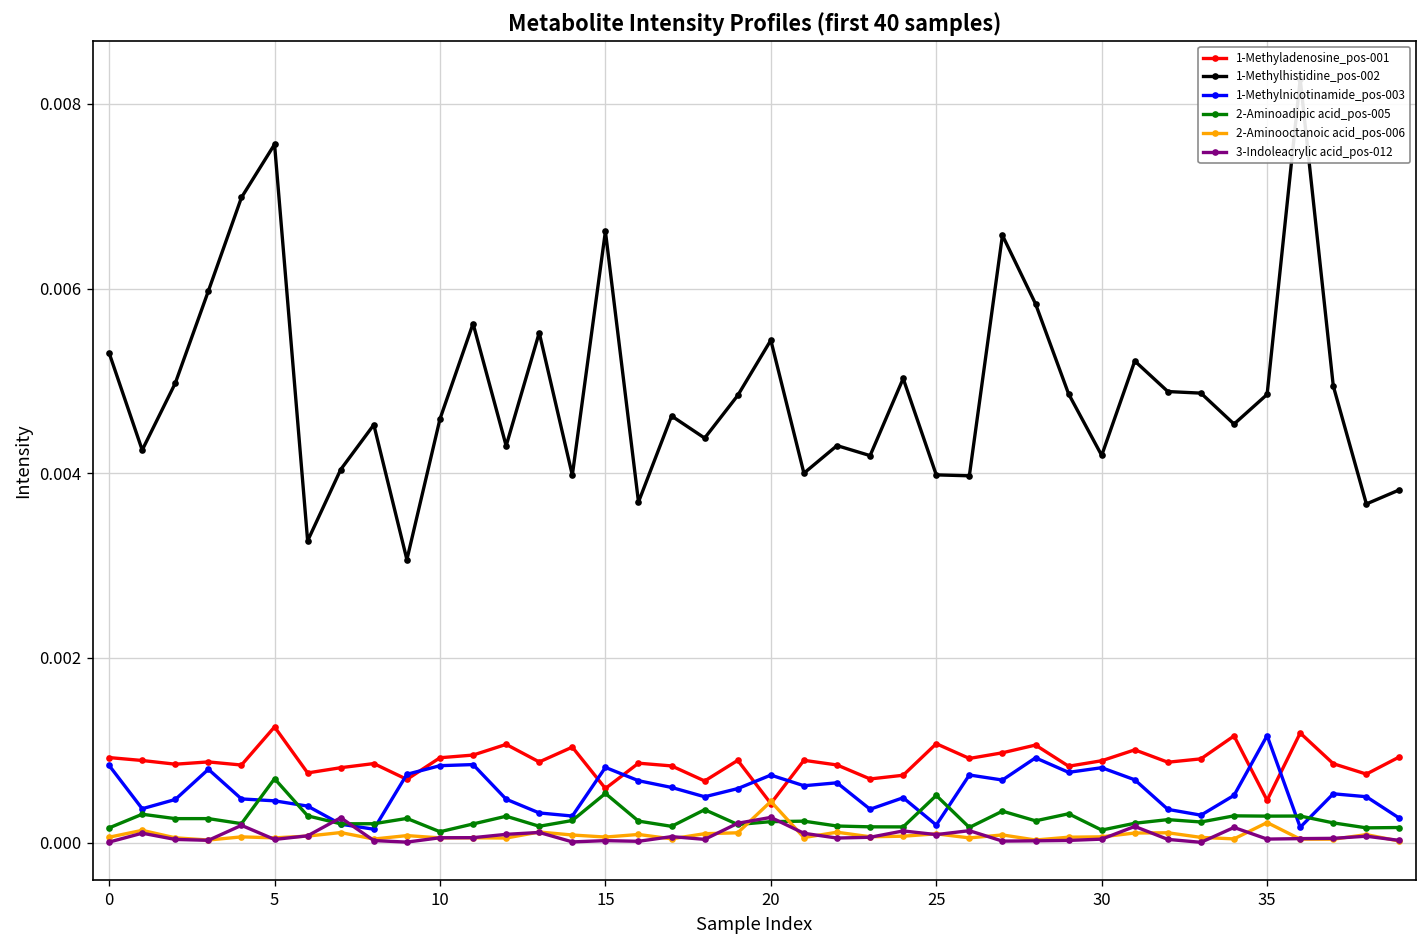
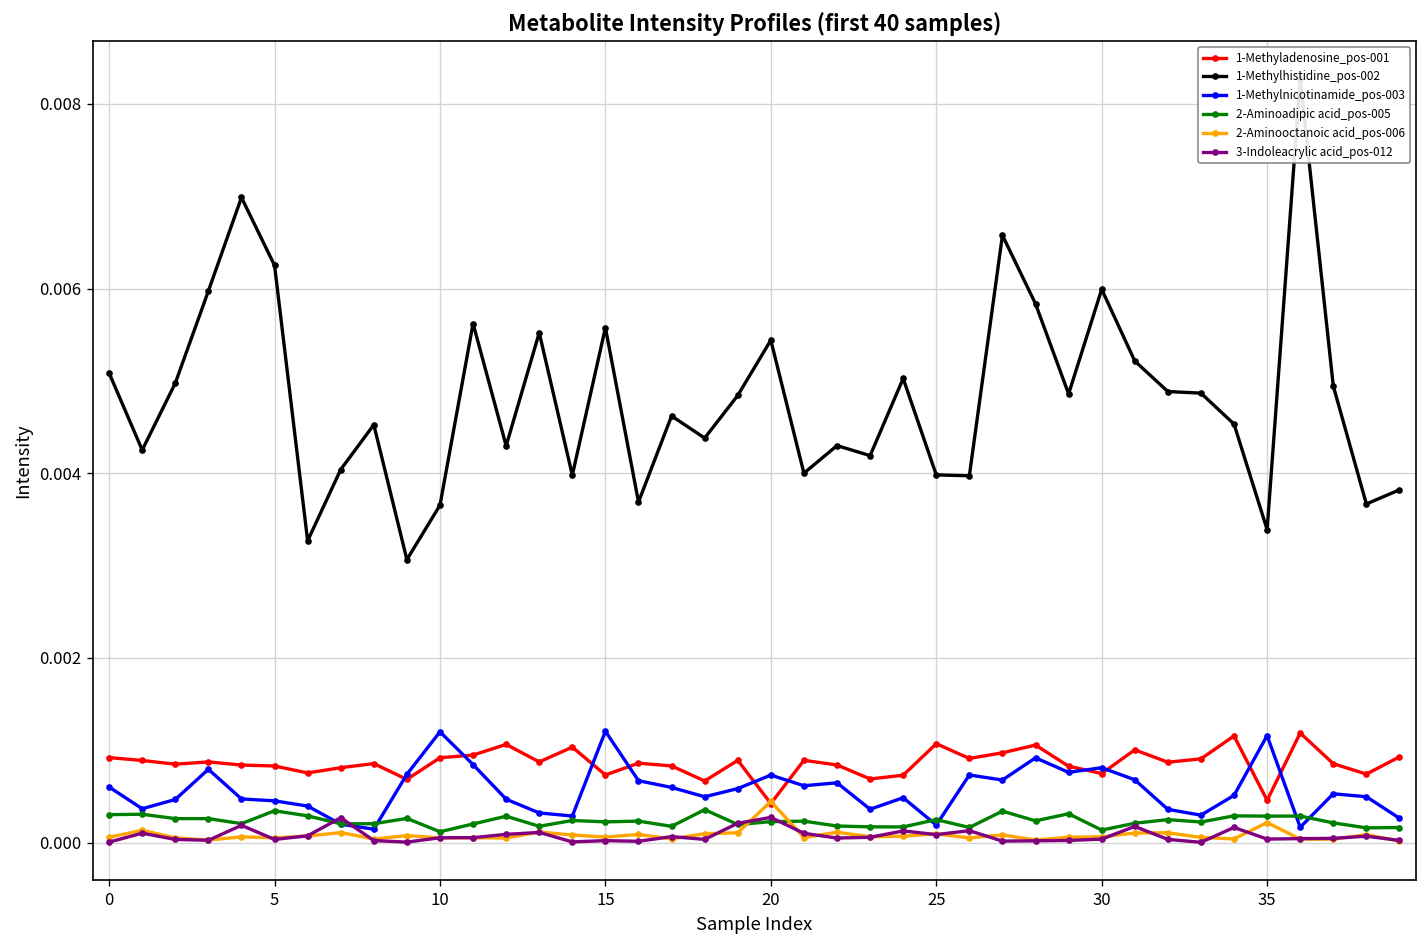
1-Methylhistidine_pos-002, 0: 0.0053 -> 0.0051
1-Methylnicotinamide_pos-003, 0: 0.0008 -> 0.0006
2-Aminoadipic acid_pos-005, 0: 0.0002 -> 0.0003
1-Methyladenosine_pos-001, 5: 0.0013 -> 0.0008
1-Methylhistidine_pos-002, 5: 0.0076 -> 0.0063
2-Aminoadipic acid_pos-005, 5: 0.0007 -> 0.0003
1-Methylhistidine_pos-002, 10: 0.0046 -> 0.0037
1-Methylnicotinamide_pos-003, 10: 0.0008 -> 0.0012
1-Methyladenosine_pos-001, 15: 0.0006 -> 0.0007
1-Methylhistidine_pos-002, 15: 0.0066 -> 0.0056
1-Methylnicotinamide_pos-003, 15: 0.0008 -> 0.0012
2-Aminoadipic acid_pos-005, 15: 0.0005 -> 0.0002
2-Aminoadipic acid_pos-005, 25: 0.0005 -> 0.0002
1-Methyladenosine_pos-001, 30: 0.0009 -> 0.0007
1-Methylhistidine_pos-002, 30: 0.0042 -> 0.0060
1-Methylhistidine_pos-002, 35: 0.0049 -> 0.0034
